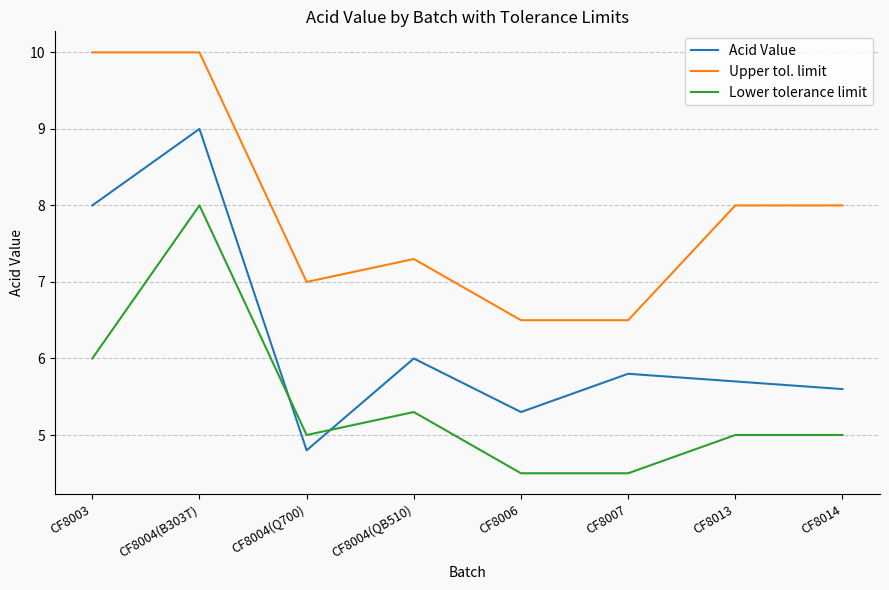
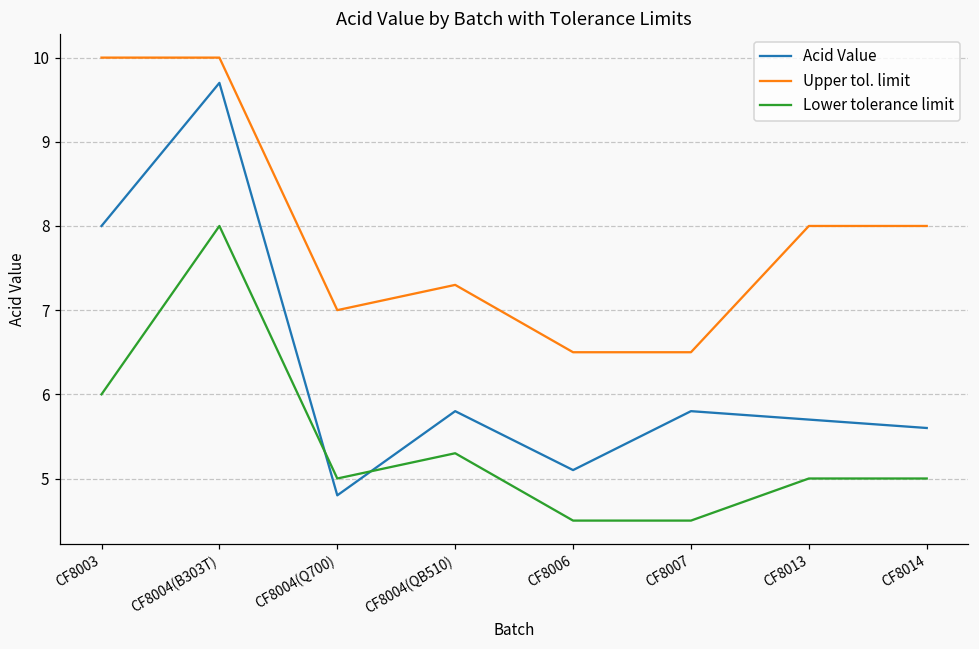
Acid Value, CF8004(B303T): 9.0 -> 9.7
Acid Value, CF8004(QB510): 6.0 -> 5.8
Acid Value, CF8006: 5.3 -> 5.1
